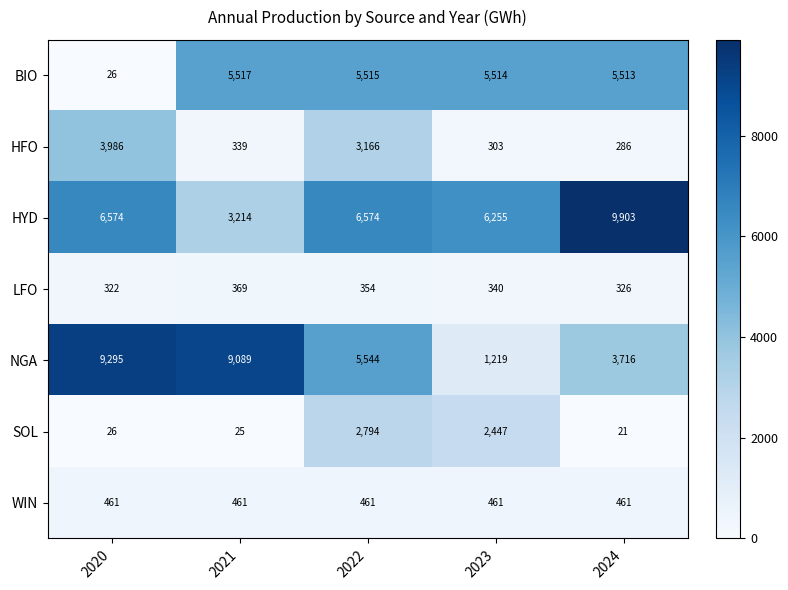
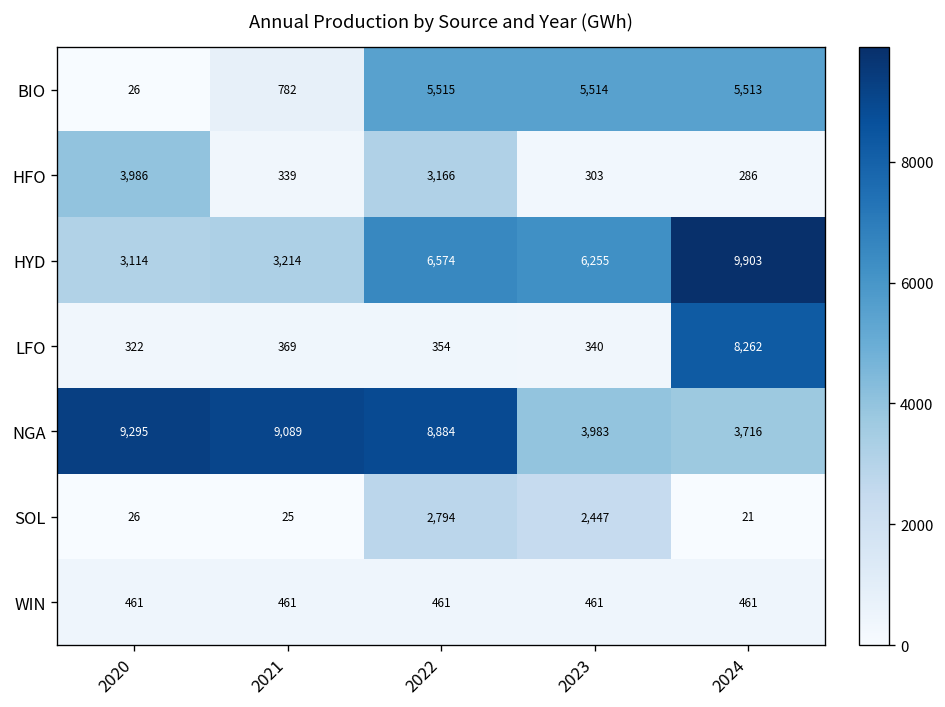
BIO, 2021: 5,517 -> 782
HYD, 2020: 6,574 -> 3,114
LFO, 2024: 326 -> 8,262
NGA, 2022: 5,544 -> 8,884
NGA, 2023: 1,219 -> 3,983
